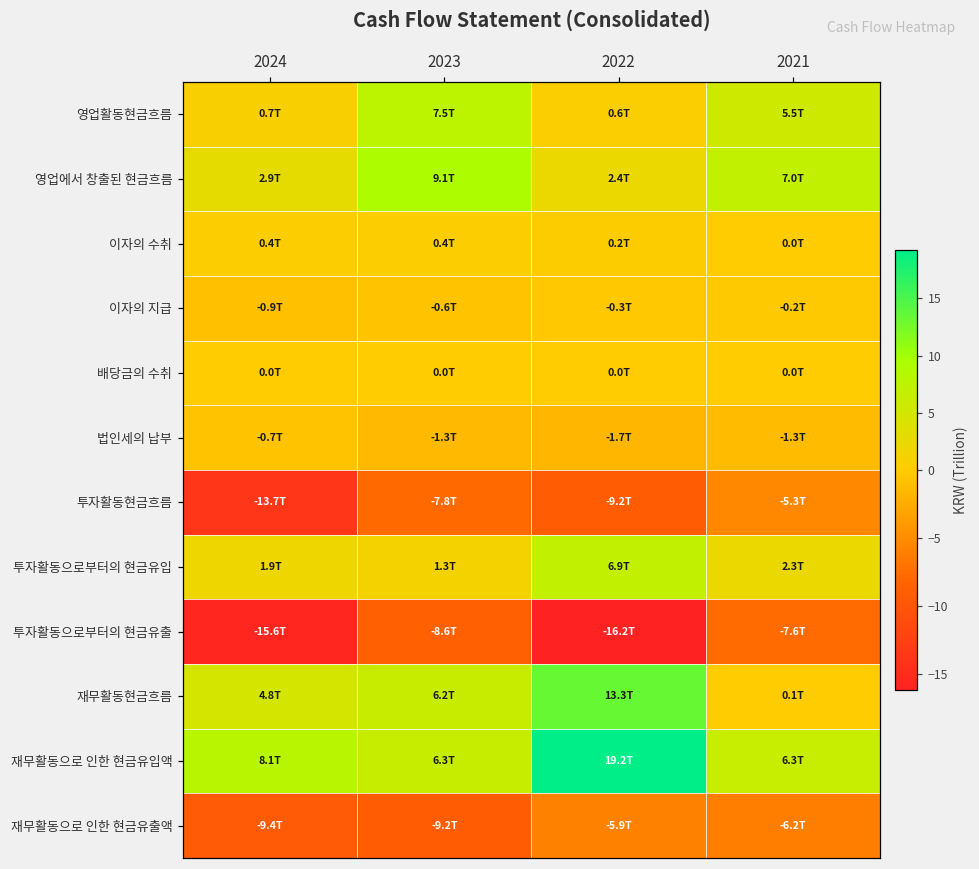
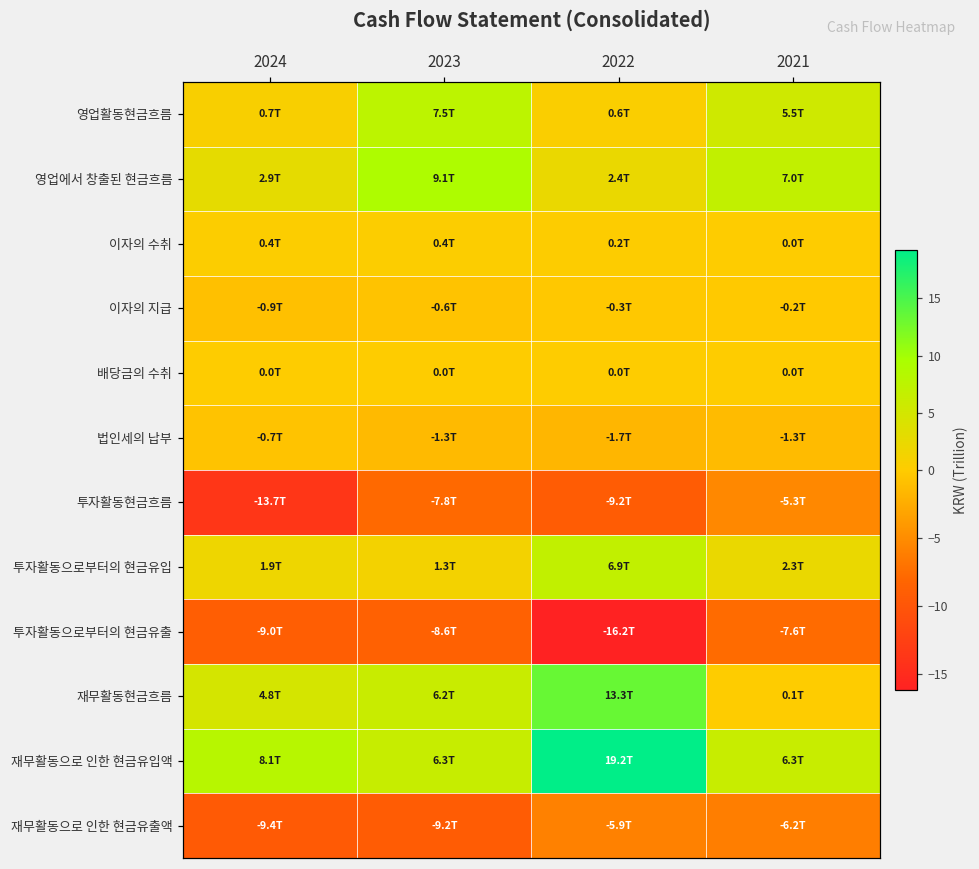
투자활동으로부터의 현금유출, 2024: -15.6T -> -9.0T
